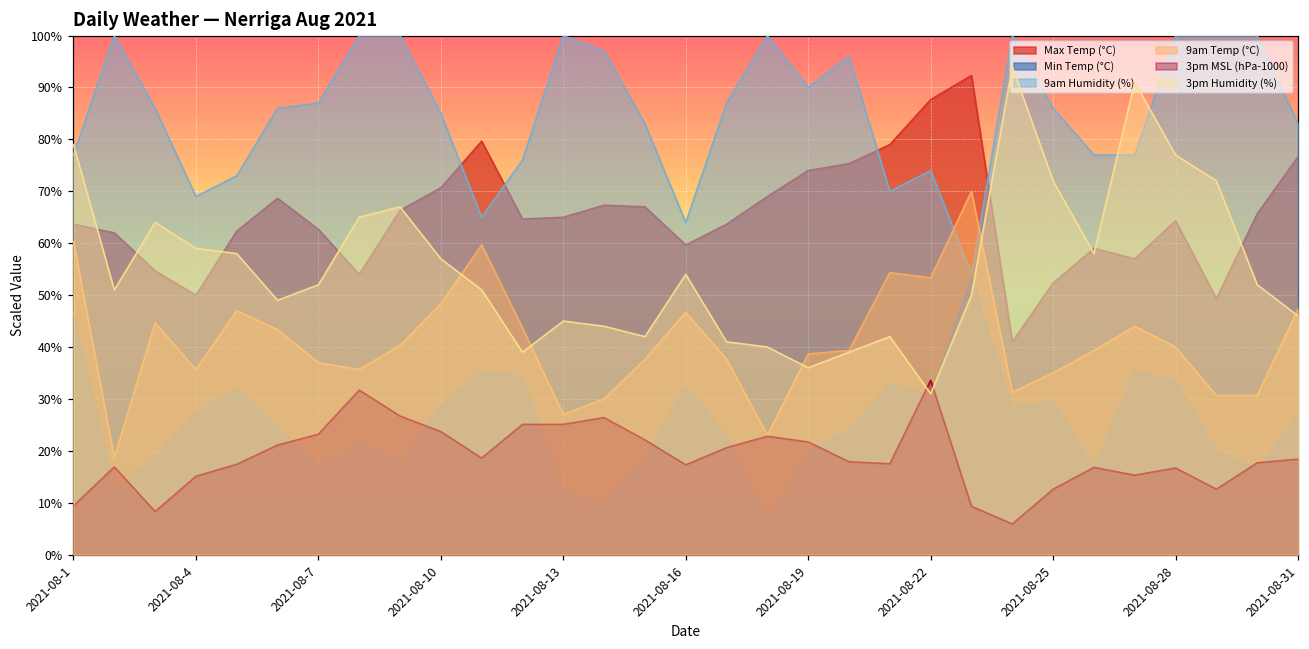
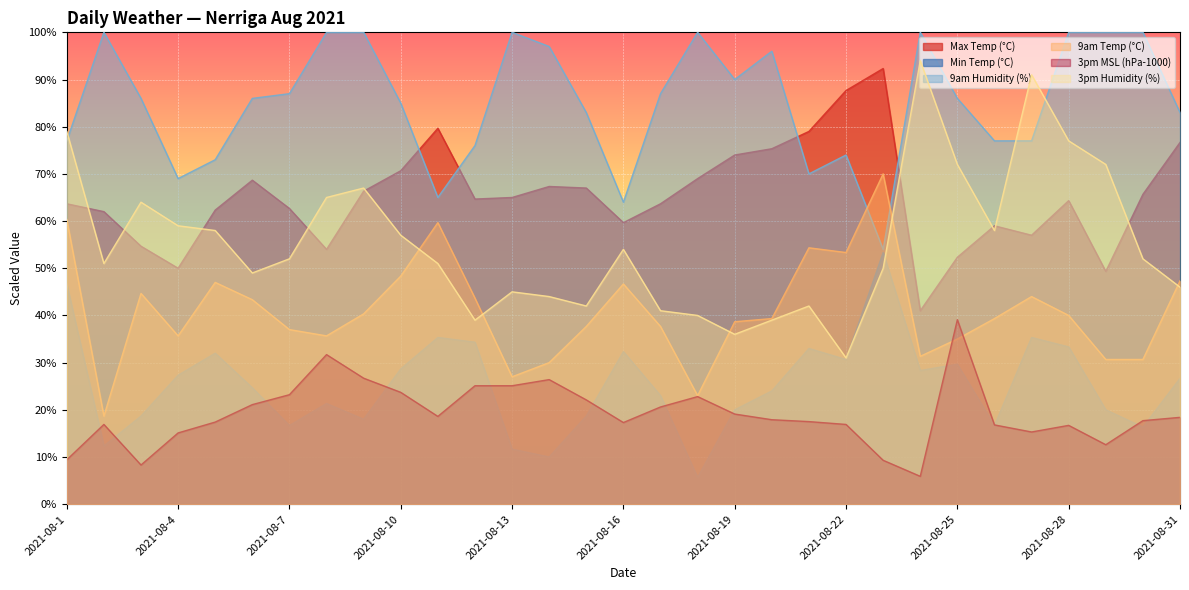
3pm MSL (hPa-1000), 2021-08-19: 22% -> 19%
3pm MSL (hPa-1000), 2021-08-22: 34% -> 17%
3pm MSL (hPa-1000), 2021-08-25: 13% -> 39%
